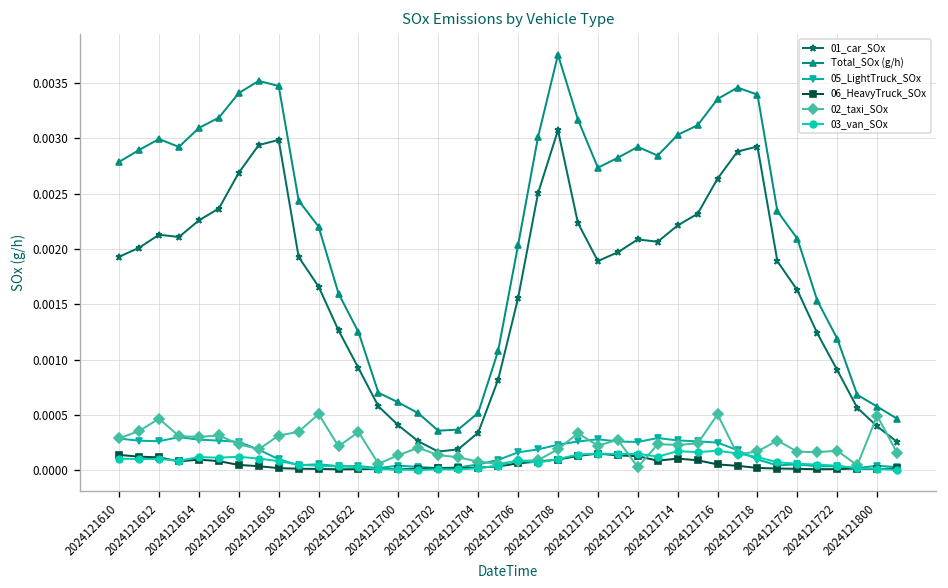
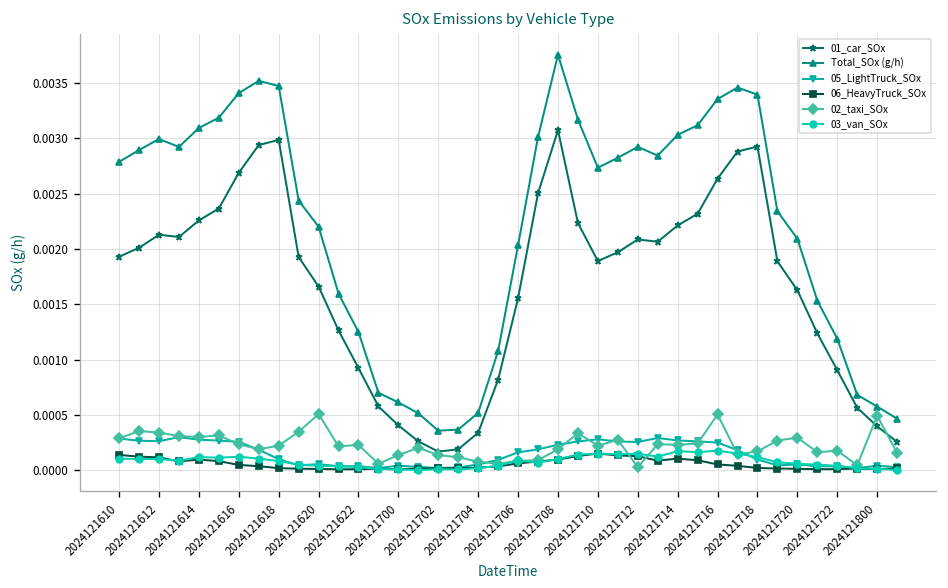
02_taxi_SOx, 2024121612: 0.0005 -> 0.0003
02_taxi_SOx, 2024121618: 0.0003 -> 0.0002
02_taxi_SOx, 2024121622: 0.0003 -> 0.0002
02_taxi_SOx, 2024121720: 0.0002 -> 0.0003
